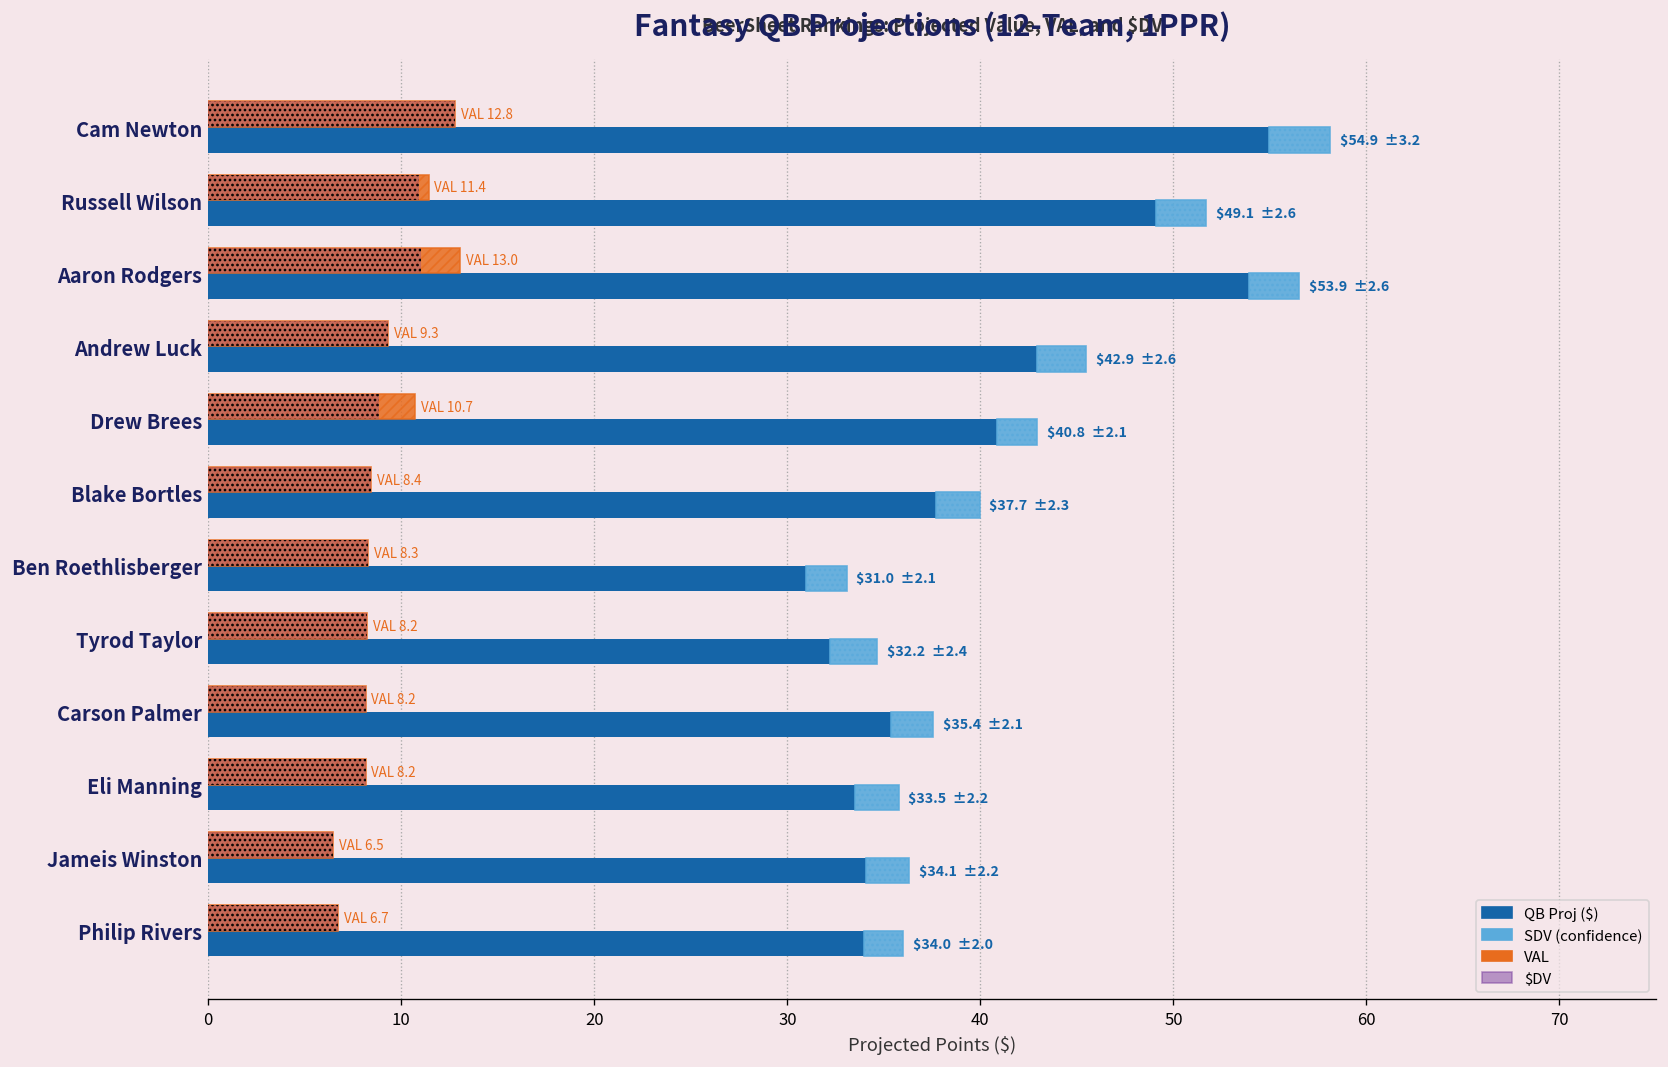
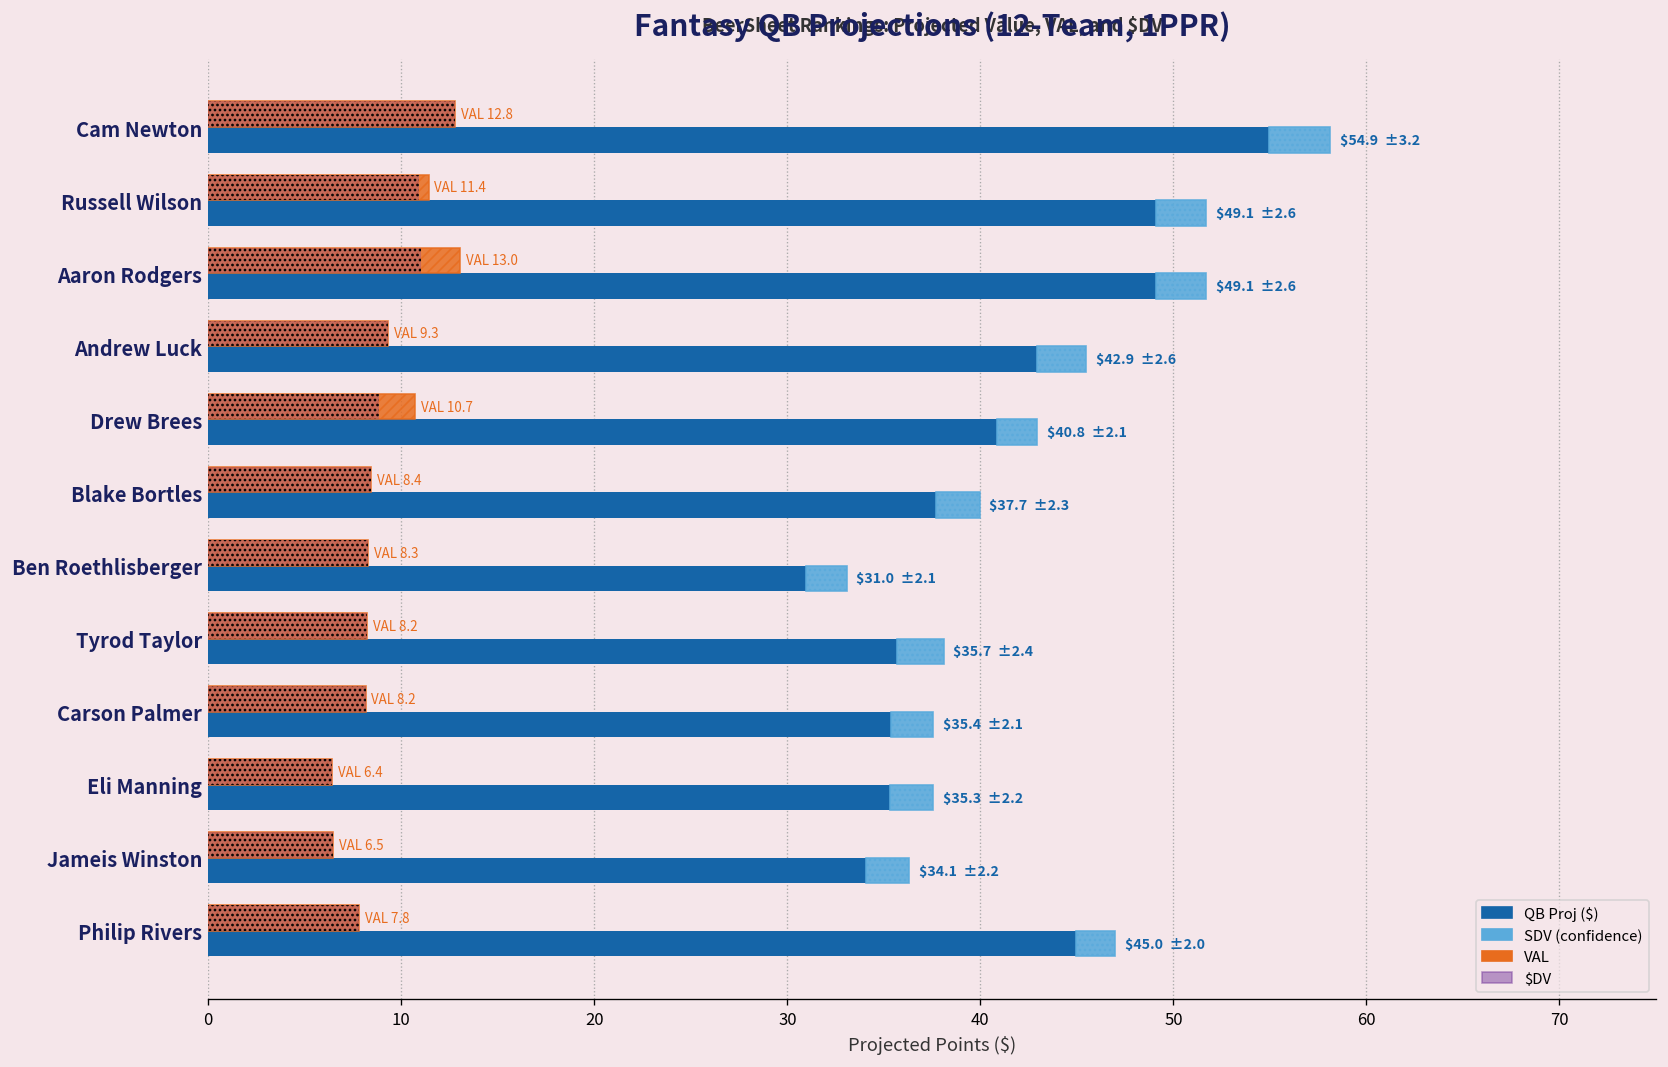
QB Proj ($), Aaron Rodgers: $53.9 -> $49.1
QB Proj ($), Tyrod Taylor: $32.2 -> $35.7
VAL, Eli Manning: 8.2 -> 6.4
QB Proj ($), Eli Manning: $33.5 -> $35.3
VAL, Philip Rivers: 6.7 -> 7.8
QB Proj ($), Philip Rivers: $34.0 -> $45.0
